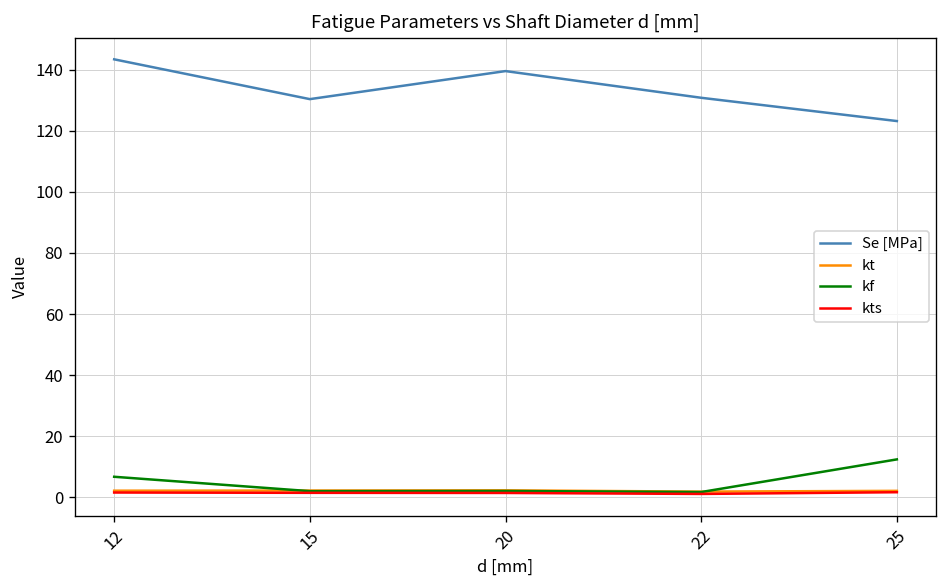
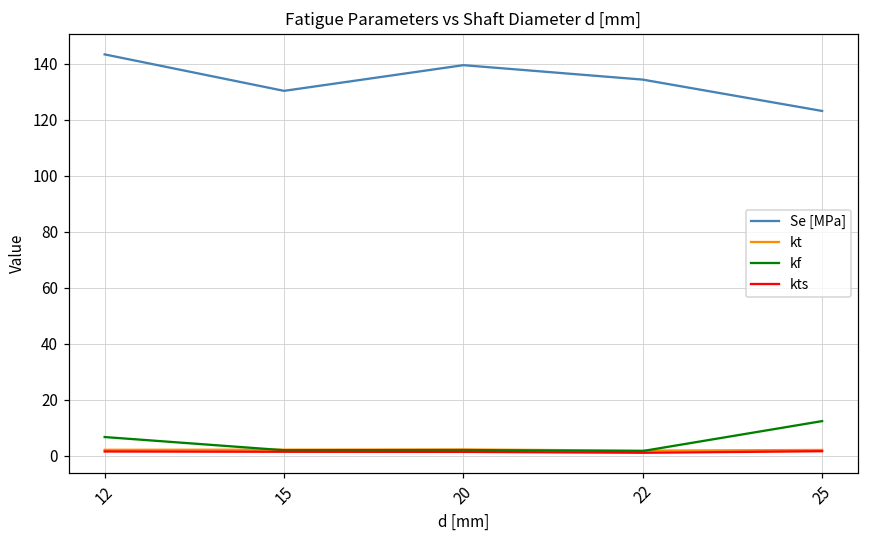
Se [MPa], 22: 131 -> 134
